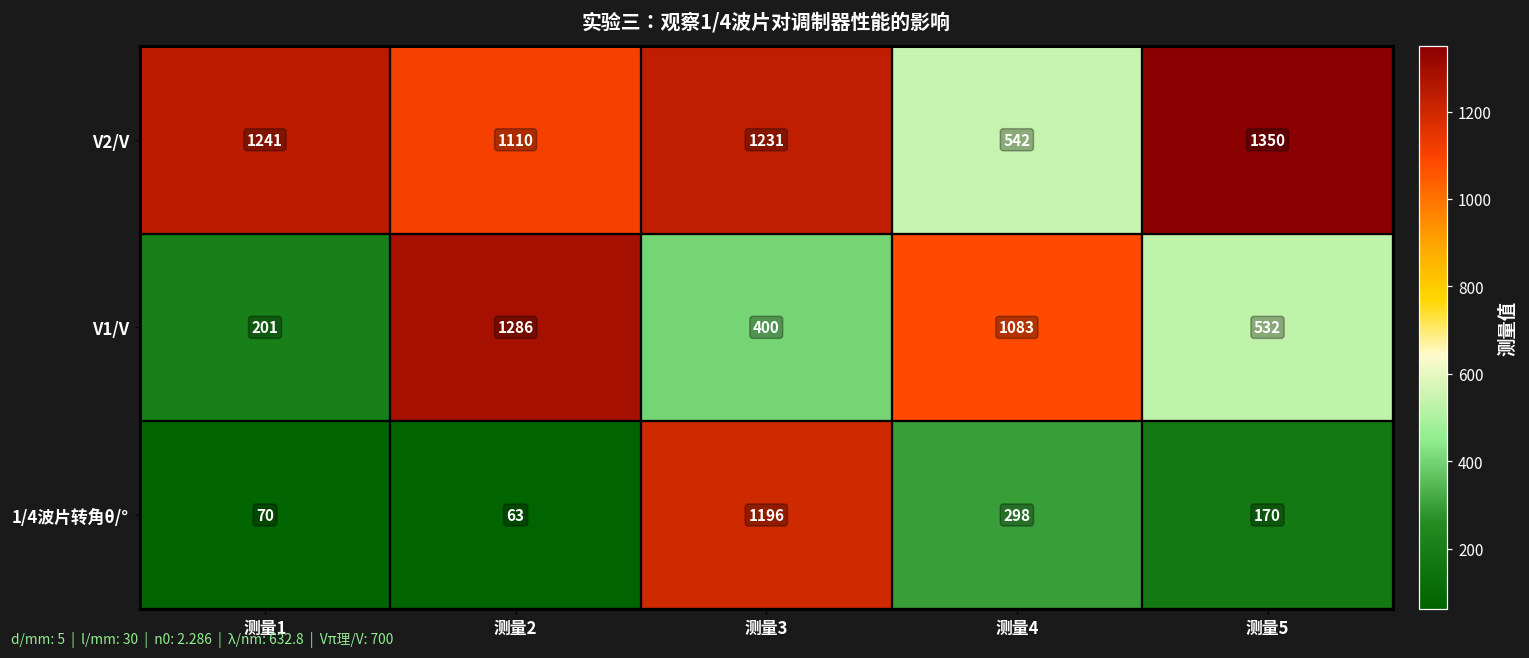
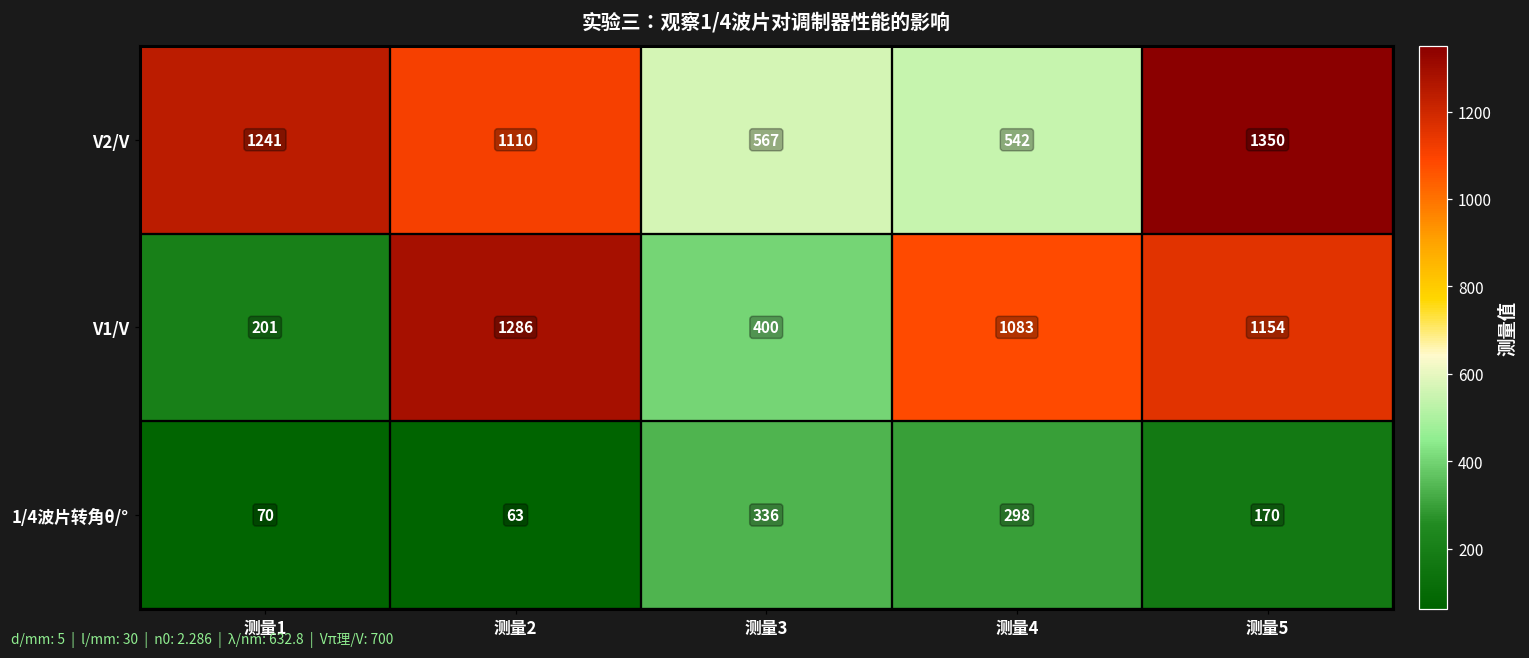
V2/V, 测量3: 1231 -> 567
V1/V, 测量5: 532 -> 1154
1/4波片转角θ/°, 测量3: 1196 -> 336
